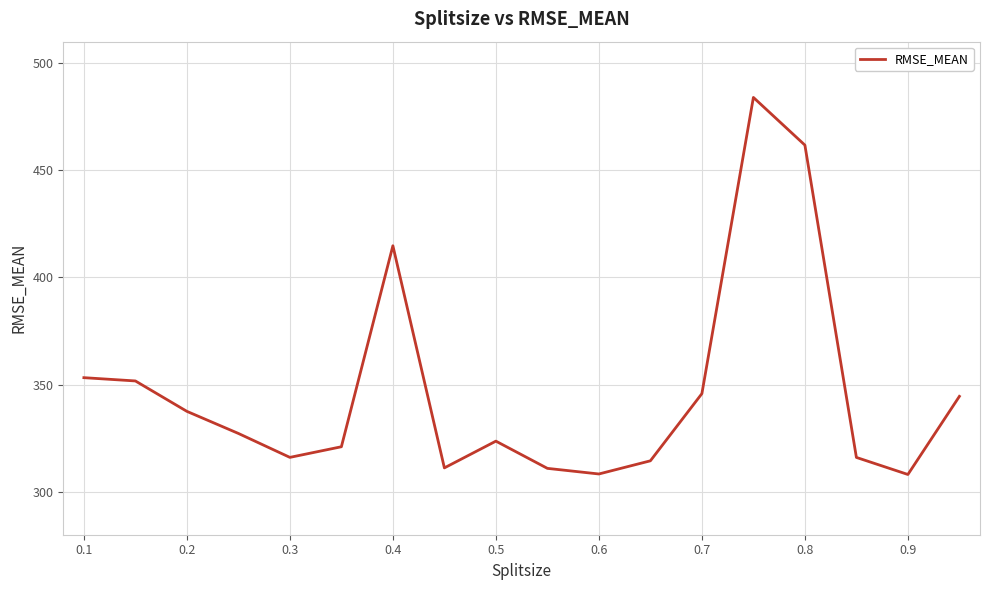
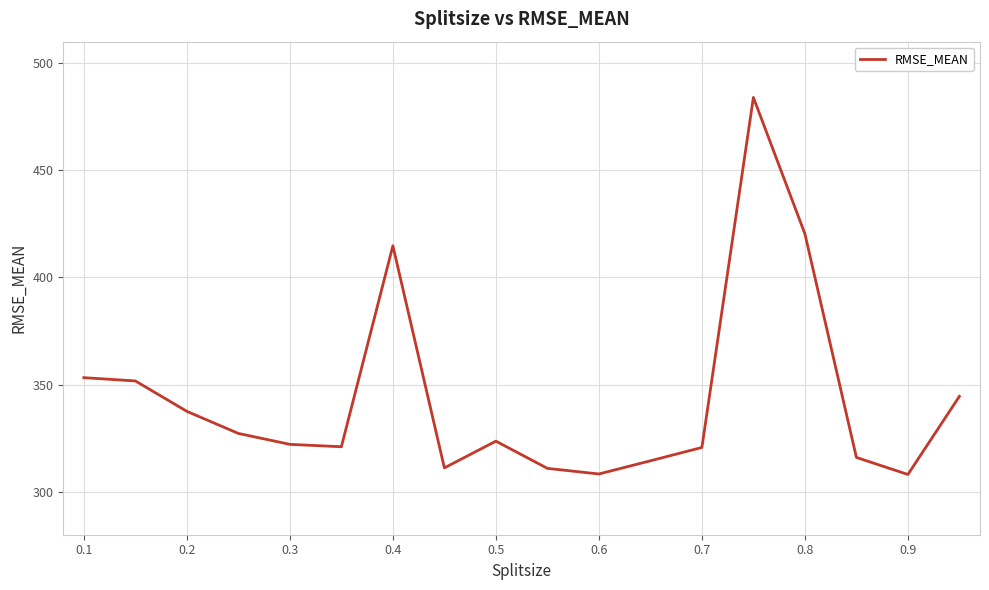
0.3: 316 -> 322
0.7: 346 -> 321
0.8: 462 -> 420
